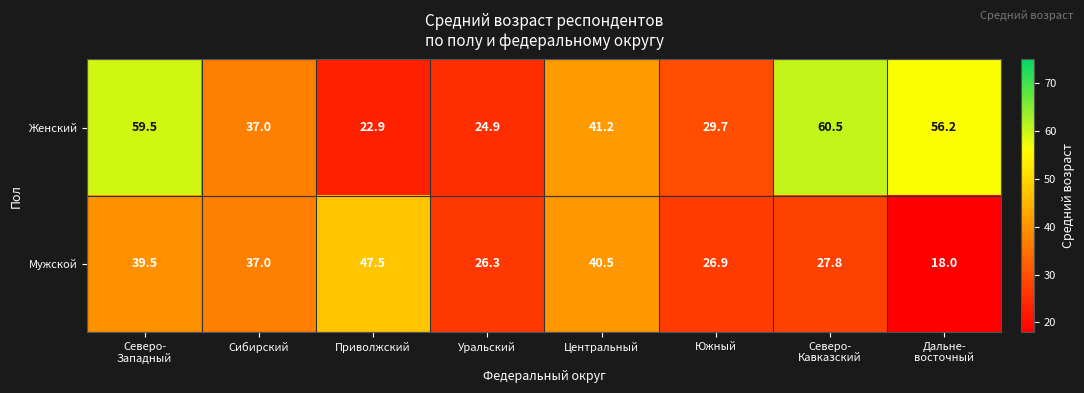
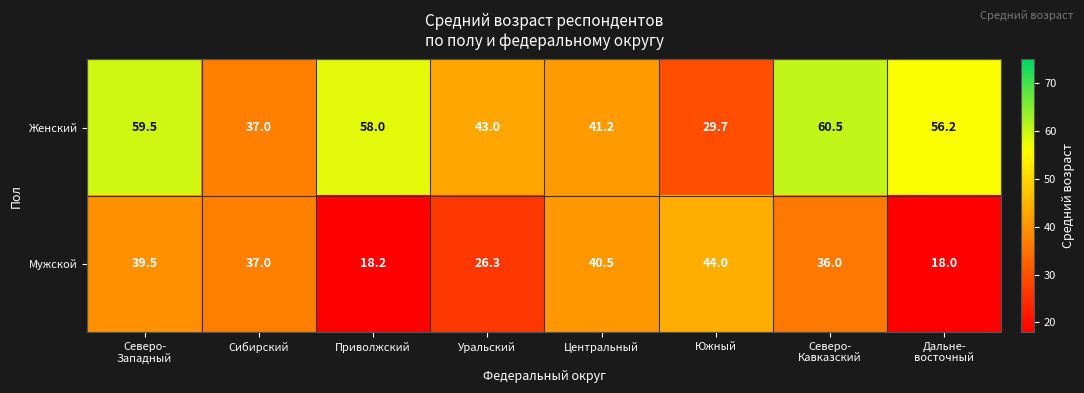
Женский, Приволжский: 22.9 -> 58.0
Женский, Уральский: 24.9 -> 43.0
Мужской, Приволжский: 47.5 -> 18.2
Мужской, Южный: 26.9 -> 44.0
Мужской, Северо- Кавказский: 27.8 -> 36.0
